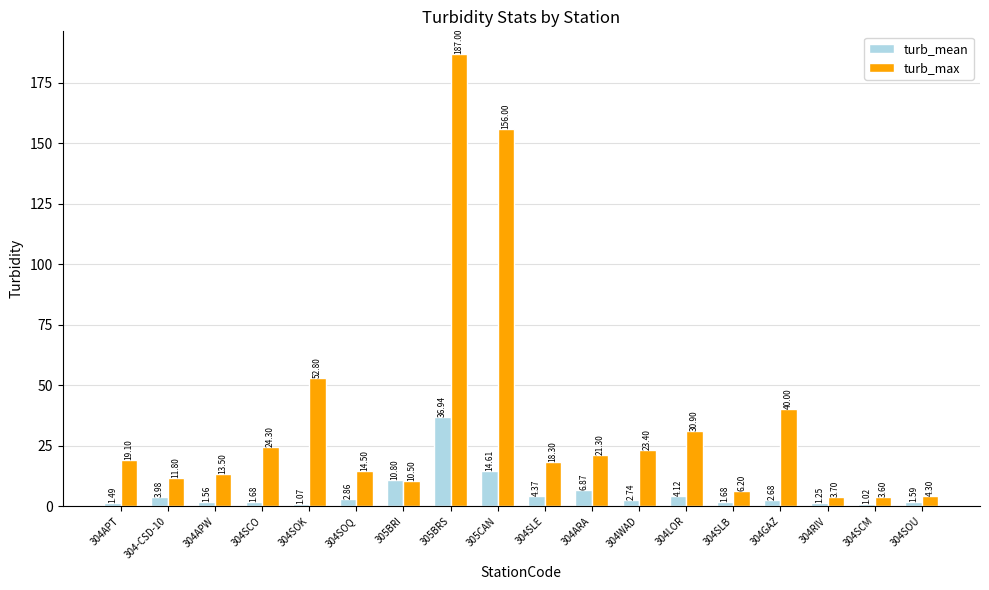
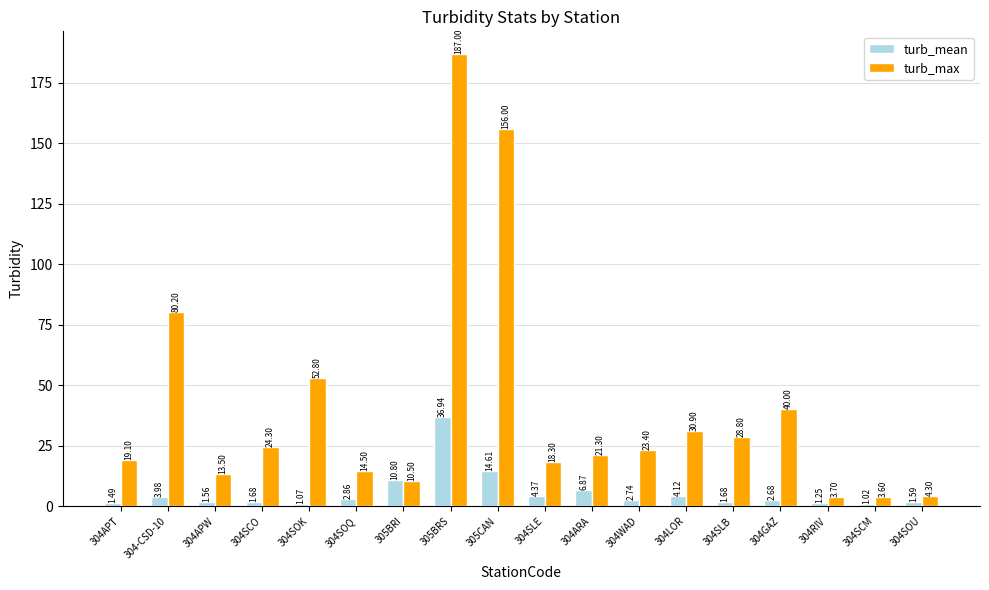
turb_max, 304-CSD-10: 11.80 -> 80.20
turb_max, 304SLB: 6.20 -> 28.80
